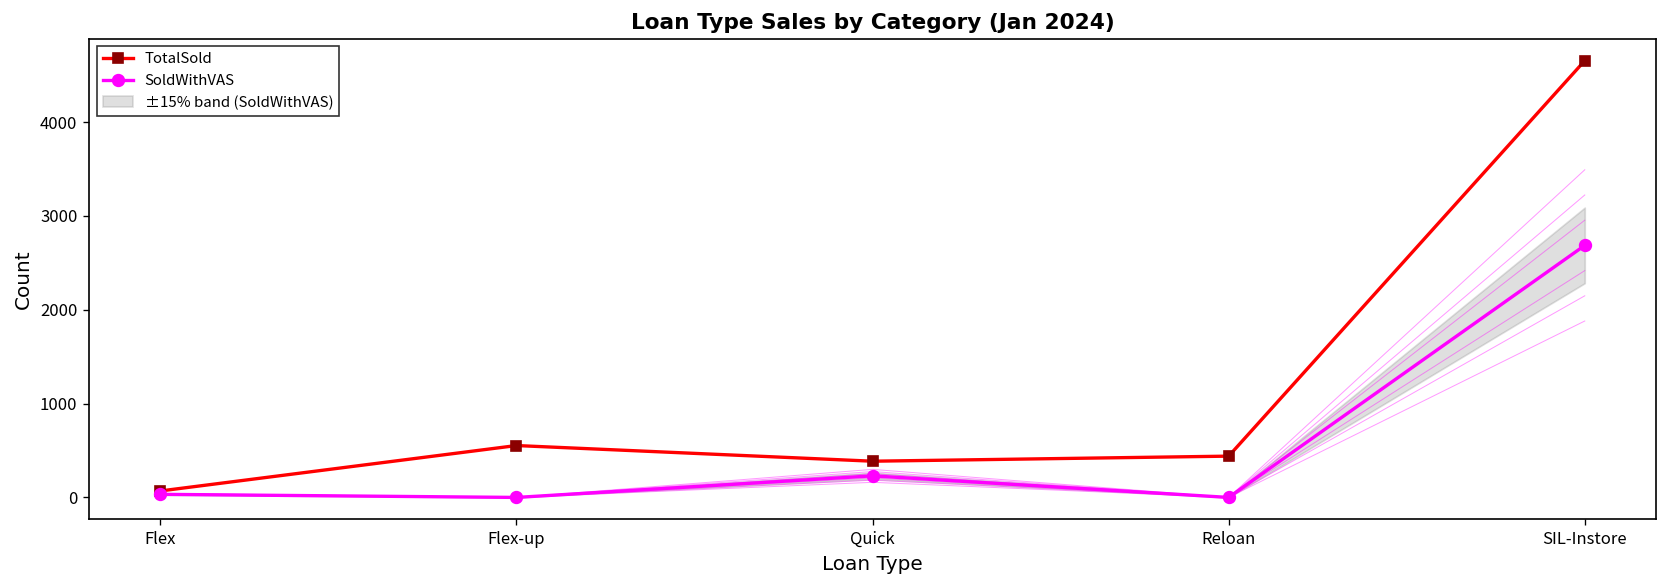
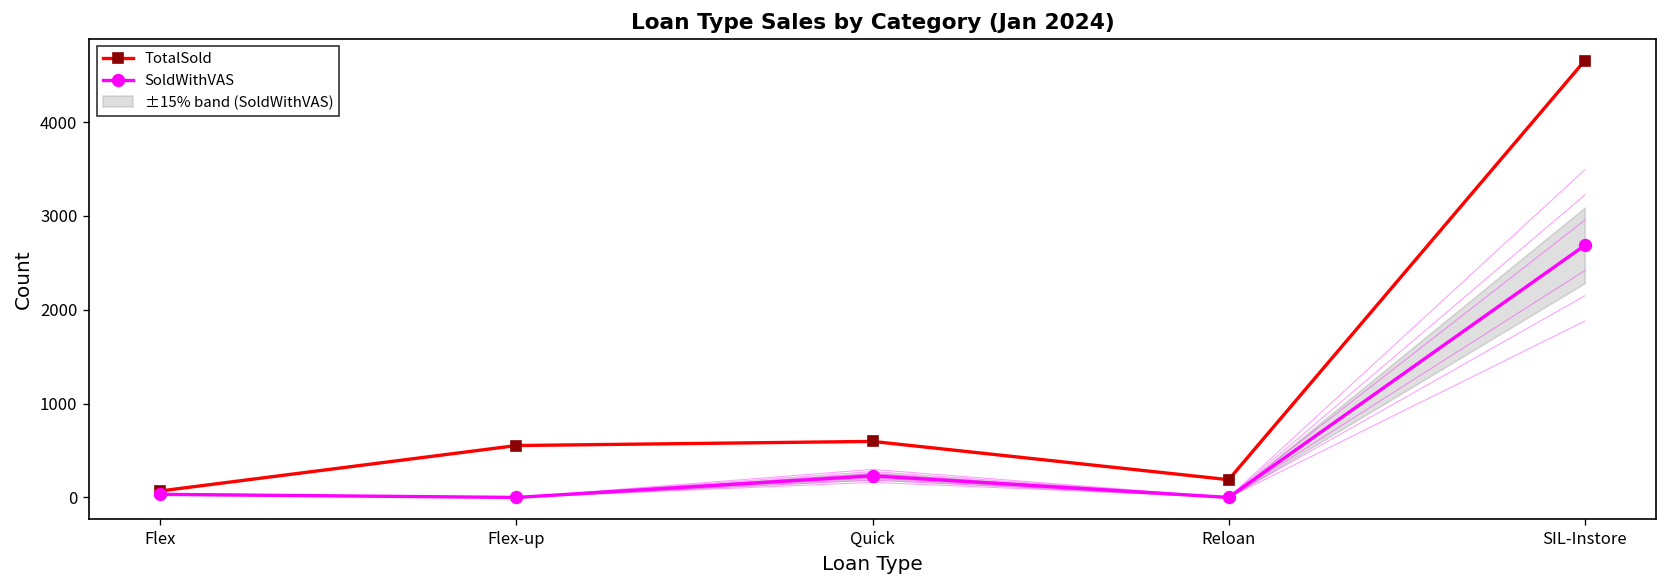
TotalSold, Quick: 400 -> 600
TotalSold, Reloan: 400 -> 200
